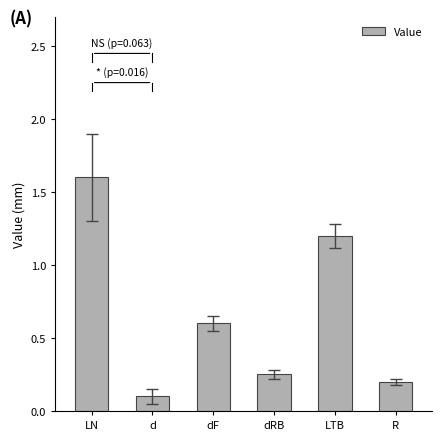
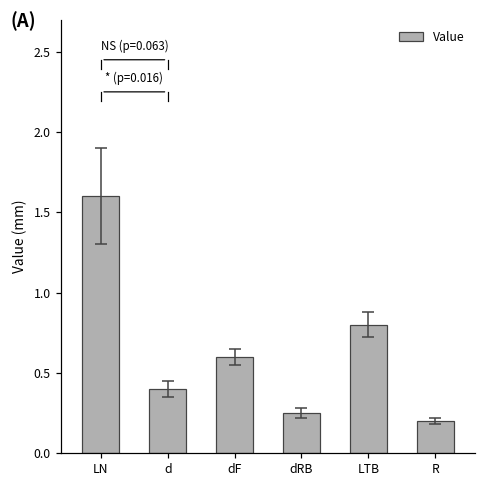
Value, d: 0.1 -> 0.4
Value, LTB: 1.2 -> 0.8
